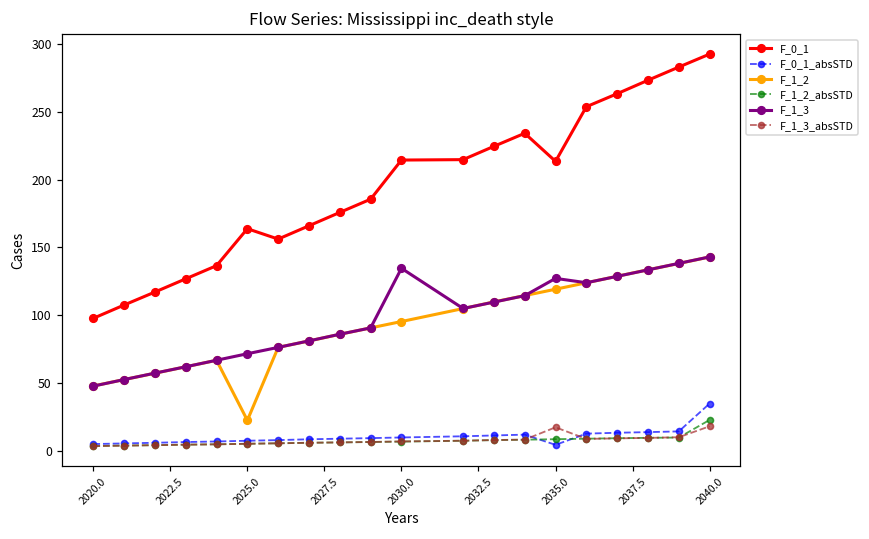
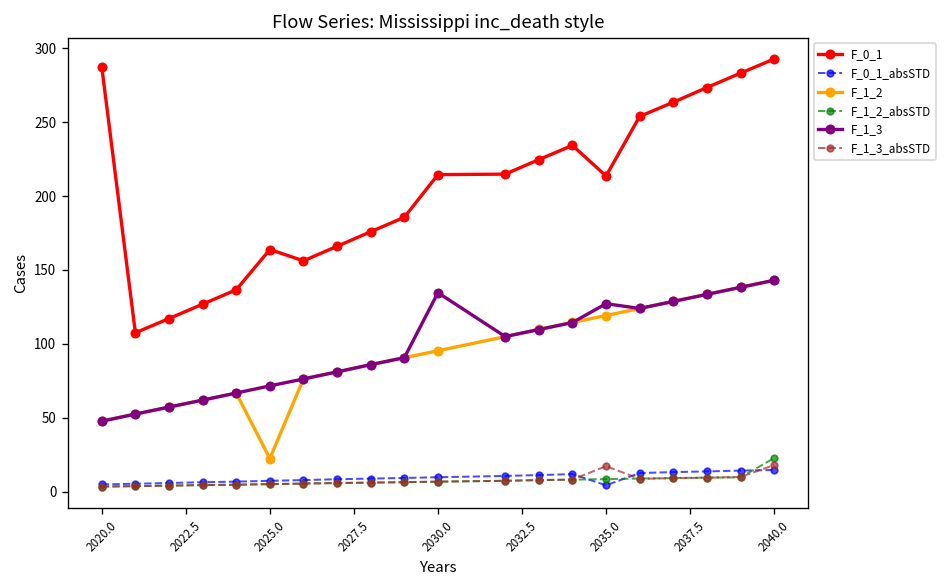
F_0_1, 2020.0: 98 -> 287
F_0_1_absSTD, 2040.0: 35 -> 15
